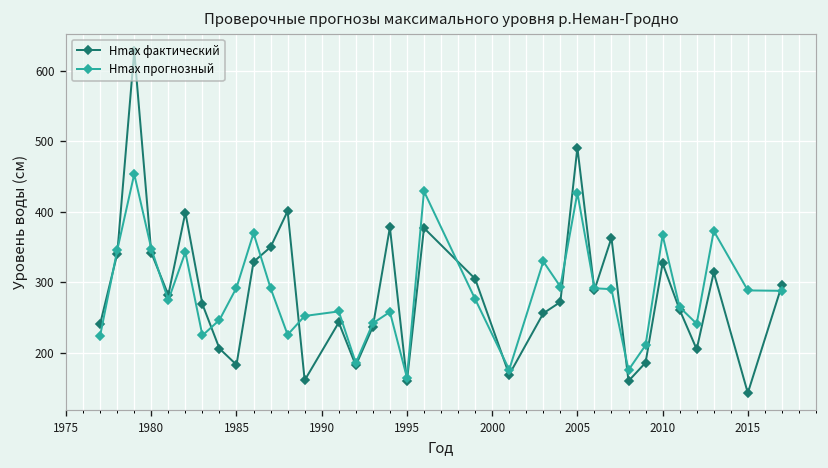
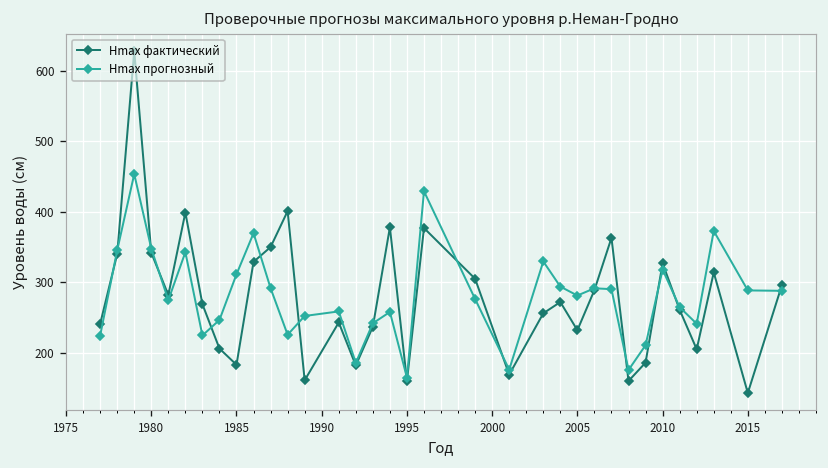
Hmax прогнозный, 1985: 290 -> 310
Hmax фактический, 2005: 490 -> 230
Hmax прогнозный, 2005: 430 -> 280
Hmax прогнозный, 2010: 370 -> 320
